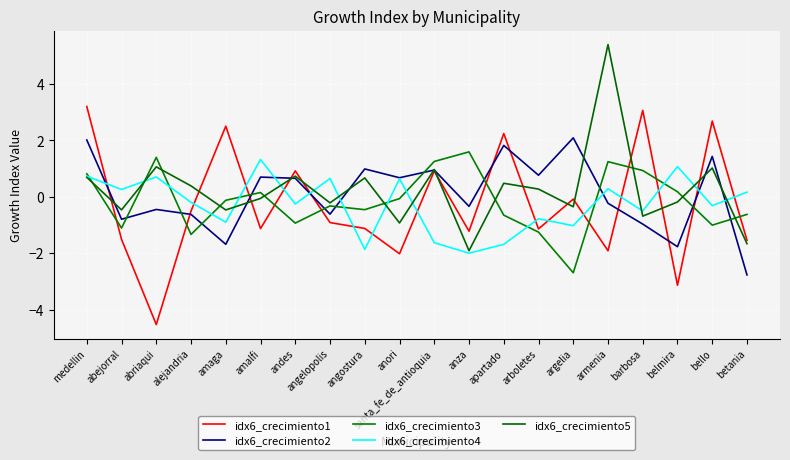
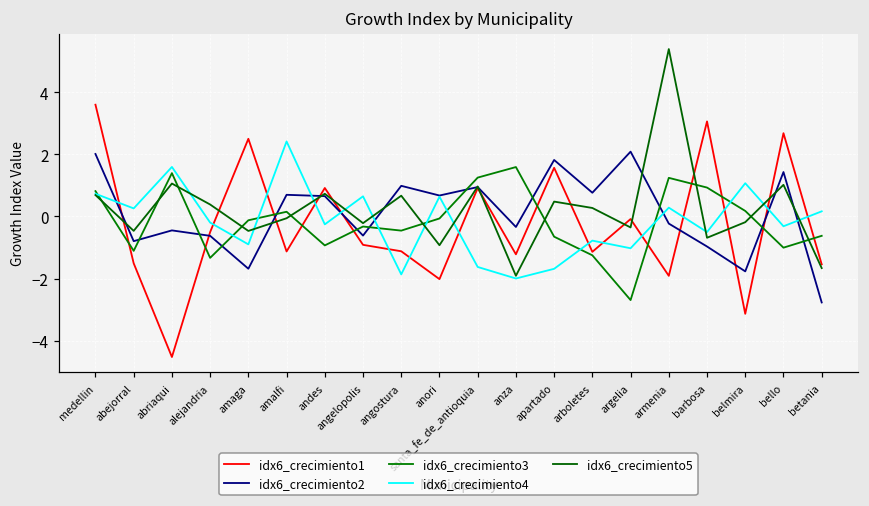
idx6_crecimiento1, medellin: 3.2 -> 3.6
idx6_crecimiento4, abriaqui: 0.7 -> 1.6
idx6_crecimiento4, amalfi: 1.3 -> 2.4
idx6_crecimiento1, apartado: 2.2 -> 1.6
